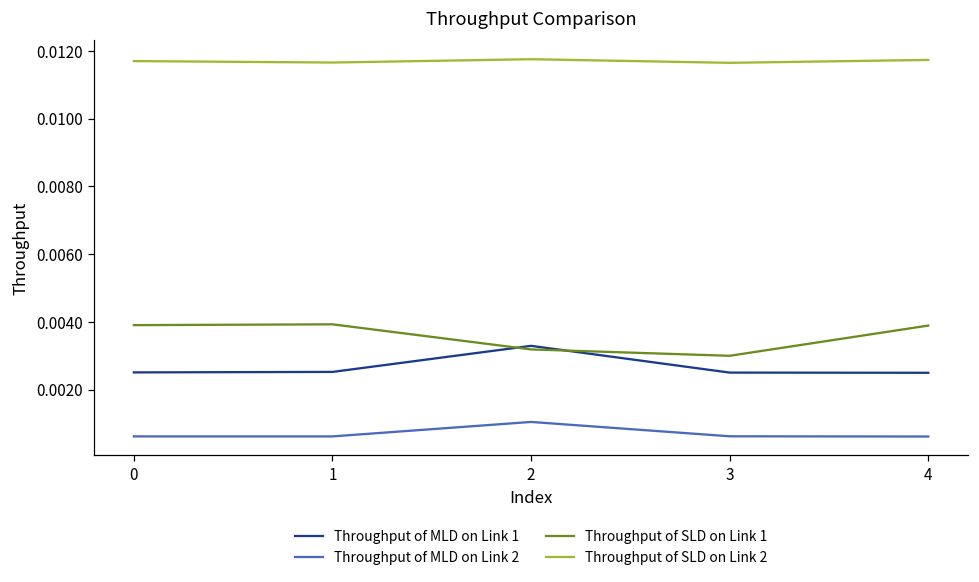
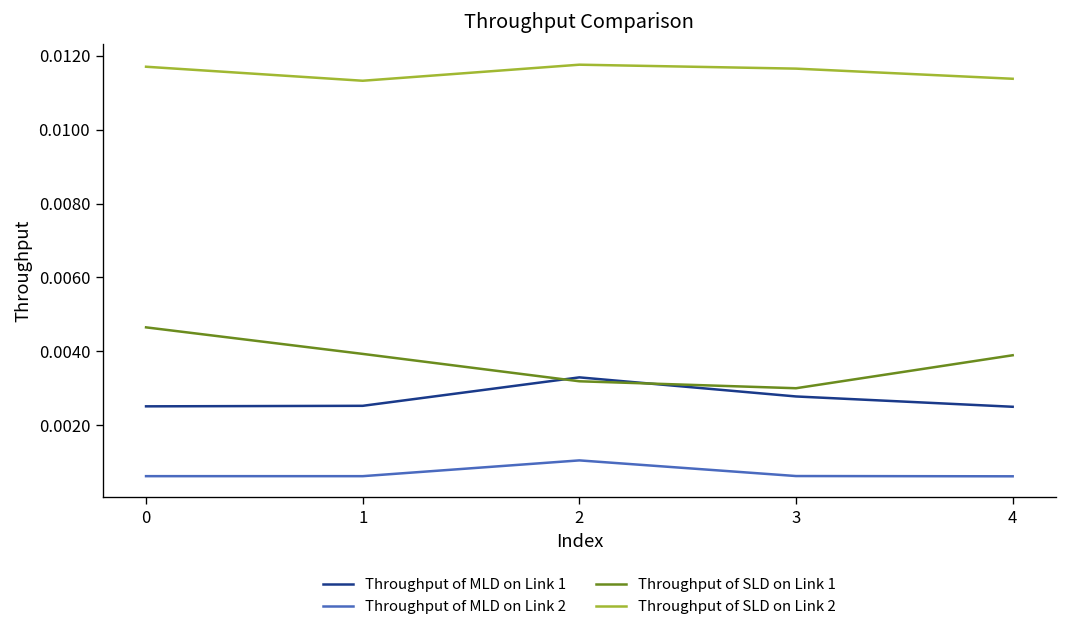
Throughput of SLD on Link 1, 0: 0.0039 -> 0.0046
Throughput of SLD on Link 2, 1: 0.0117 -> 0.0113
Throughput of MLD on Link 1, 3: 0.0025 -> 0.0028
Throughput of SLD on Link 2, 4: 0.0117 -> 0.0114
